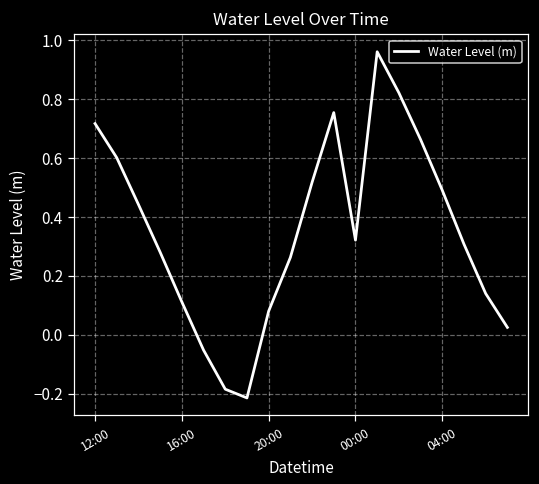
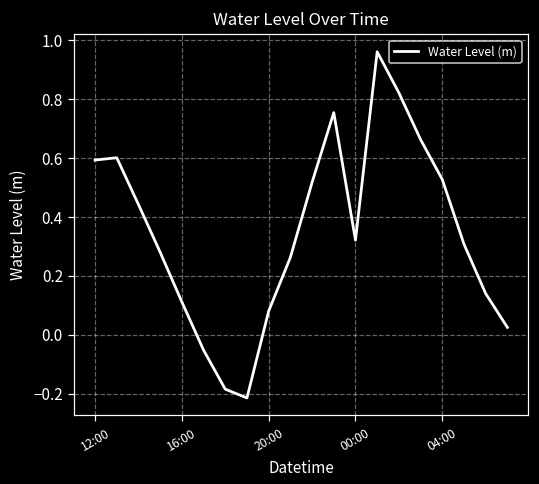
12:00: 0.72 -> 0.59
04:00: 0.49 -> 0.53
